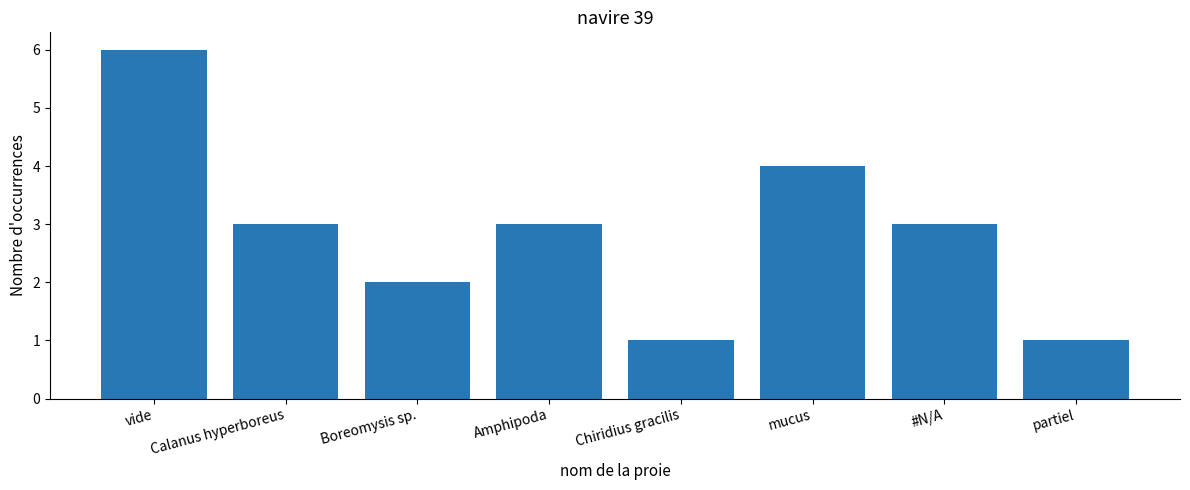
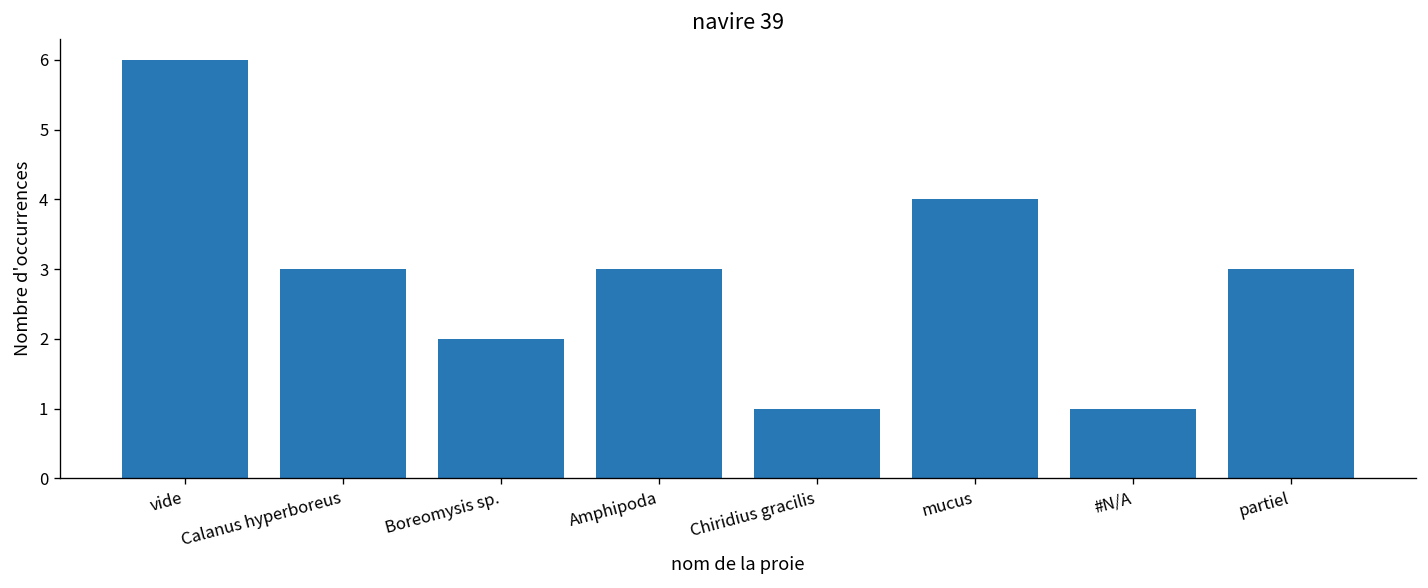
#N/A: 3 -> 1
partiel: 1 -> 3
